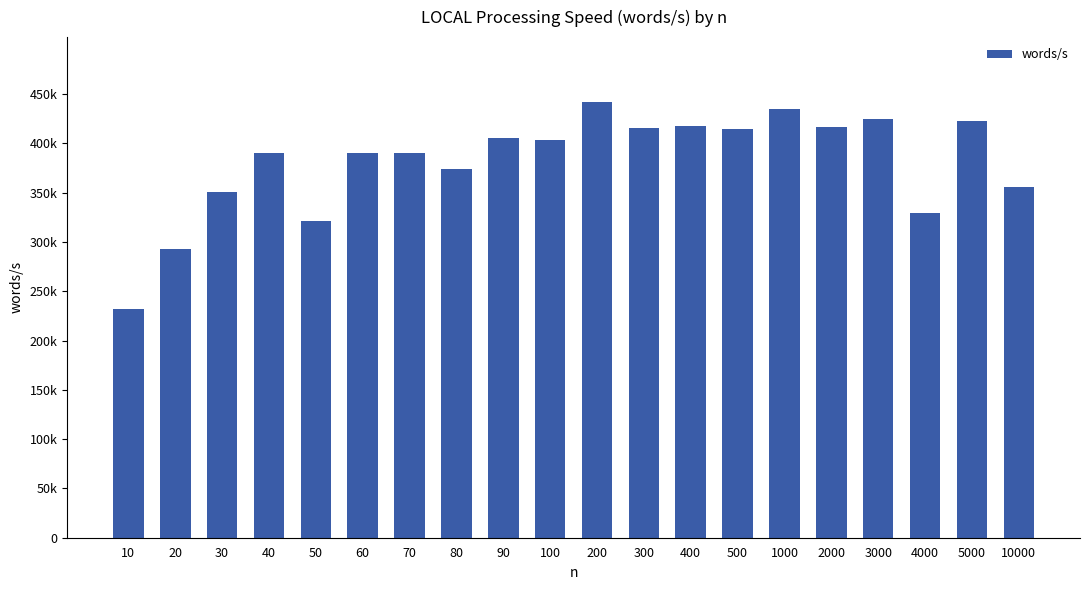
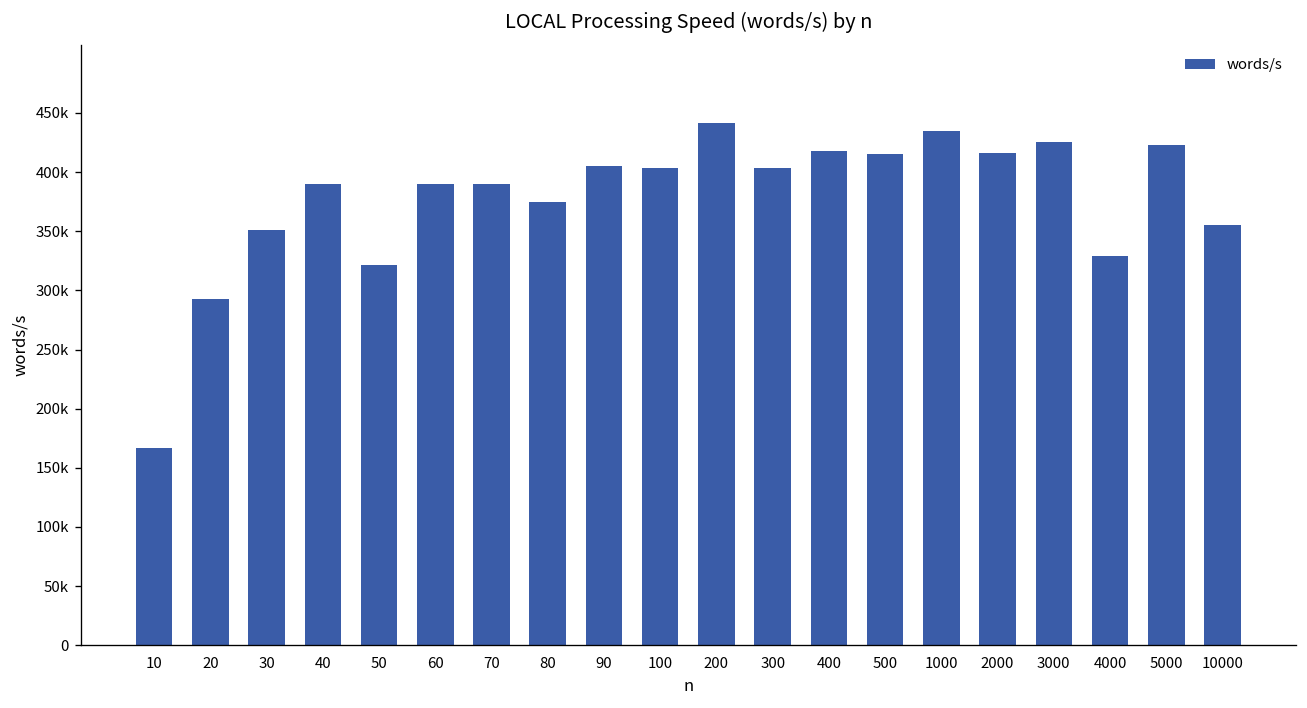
10: 230000 -> 170000
300: 420000 -> 400000
